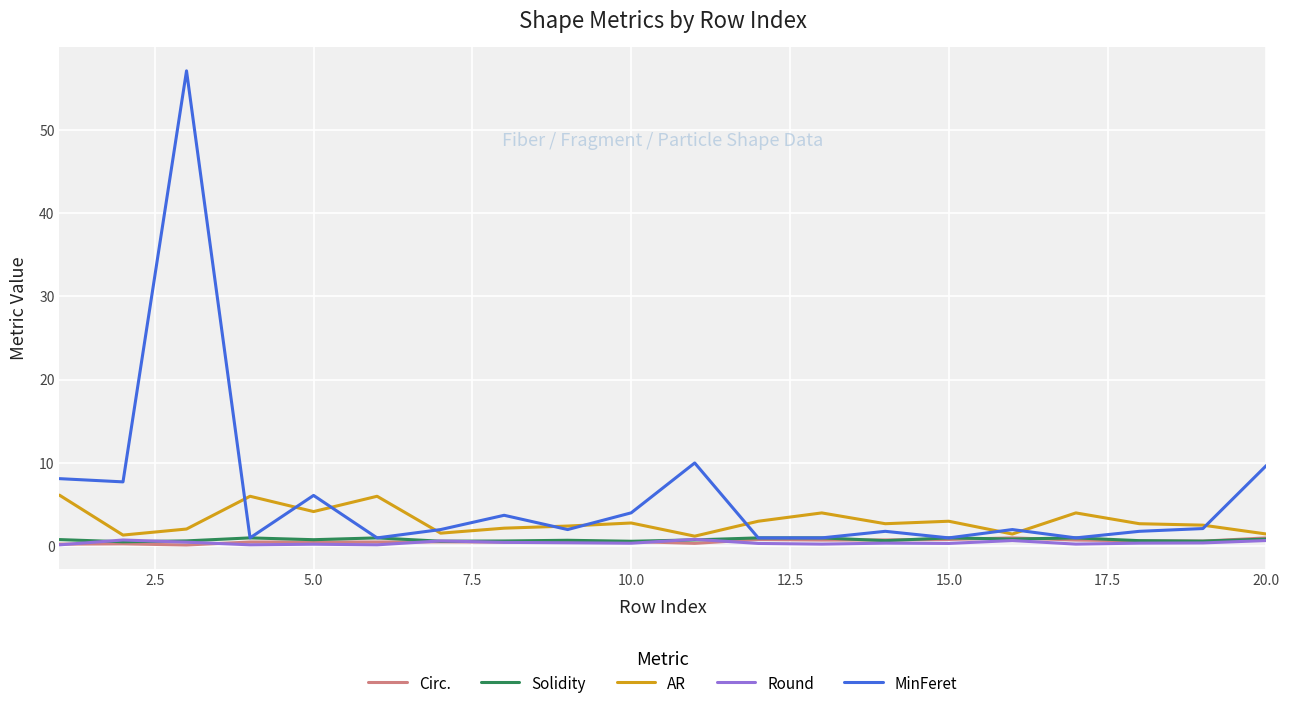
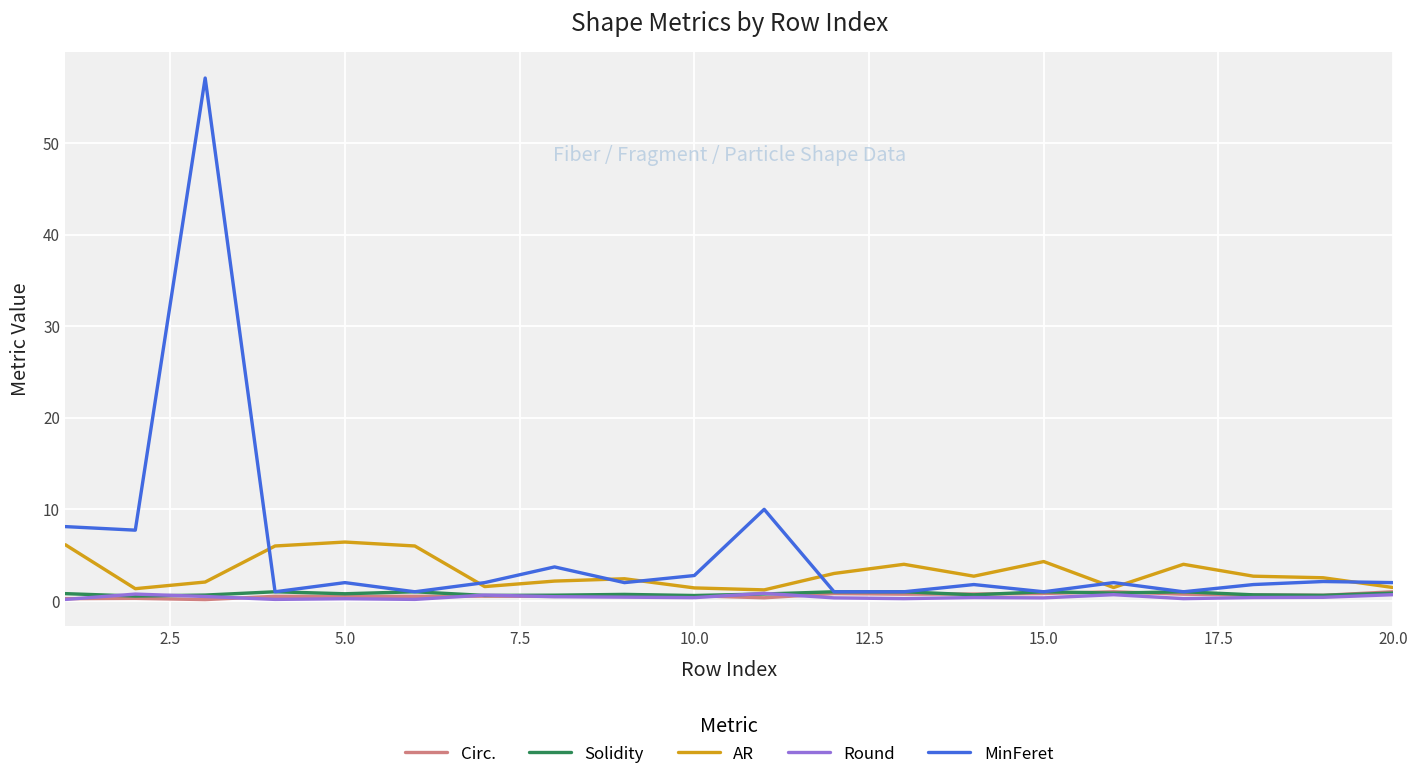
AR, 5.0: 4 -> 6
MinFeret, 5.0: 6 -> 2
AR, 10.0: 3 -> 1
MinFeret, 10.0: 4 -> 3
AR, 15.0: 3 -> 4
MinFeret, 20.0: 10 -> 2
